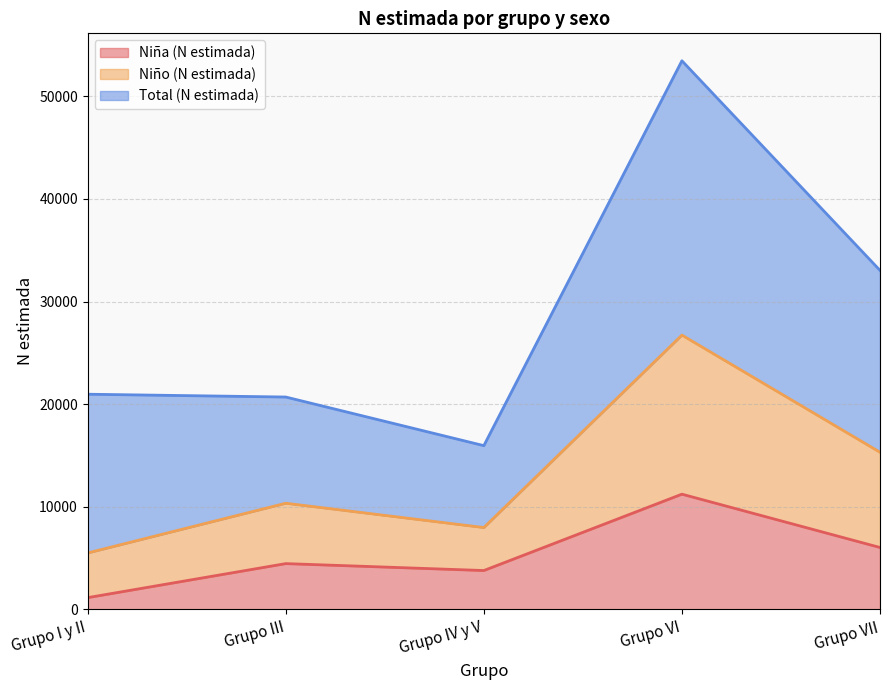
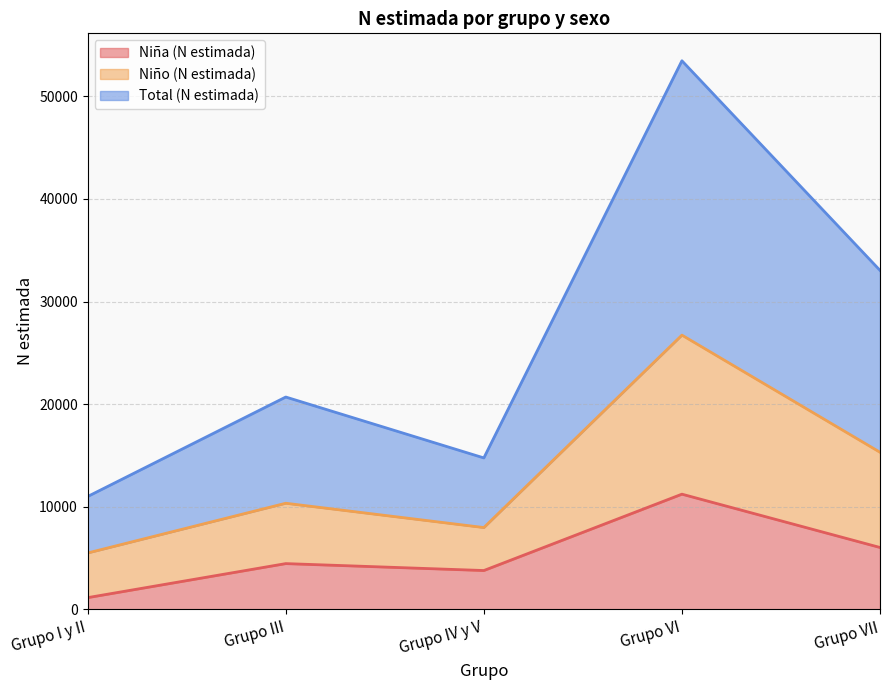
Total (N estimada), Grupo I y II: 15500 -> 5500
Total (N estimada), Grupo IV y V: 8000 -> 6800
